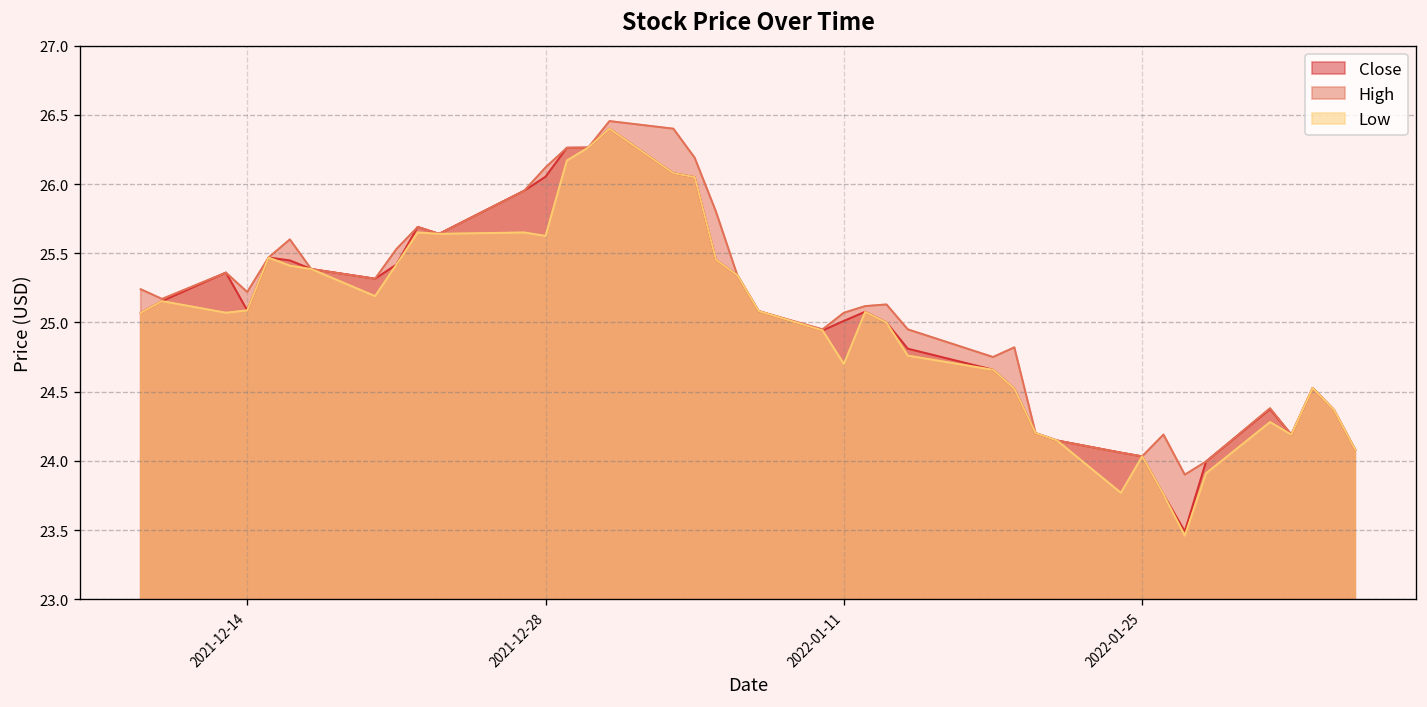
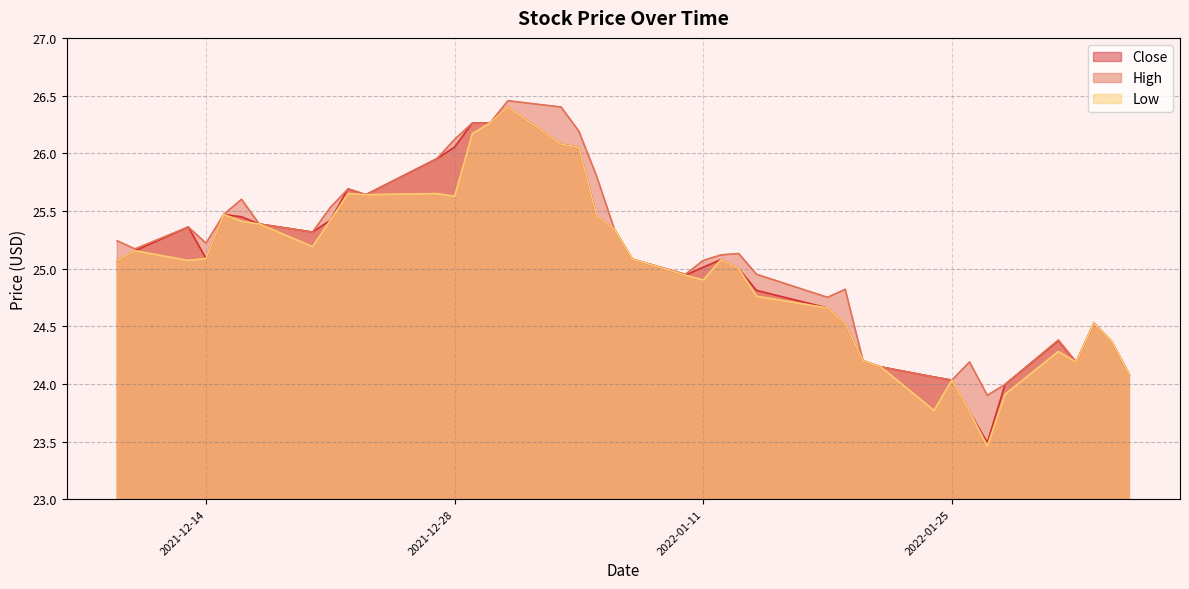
Low, 2022-01-11: 24.7 -> 24.9
